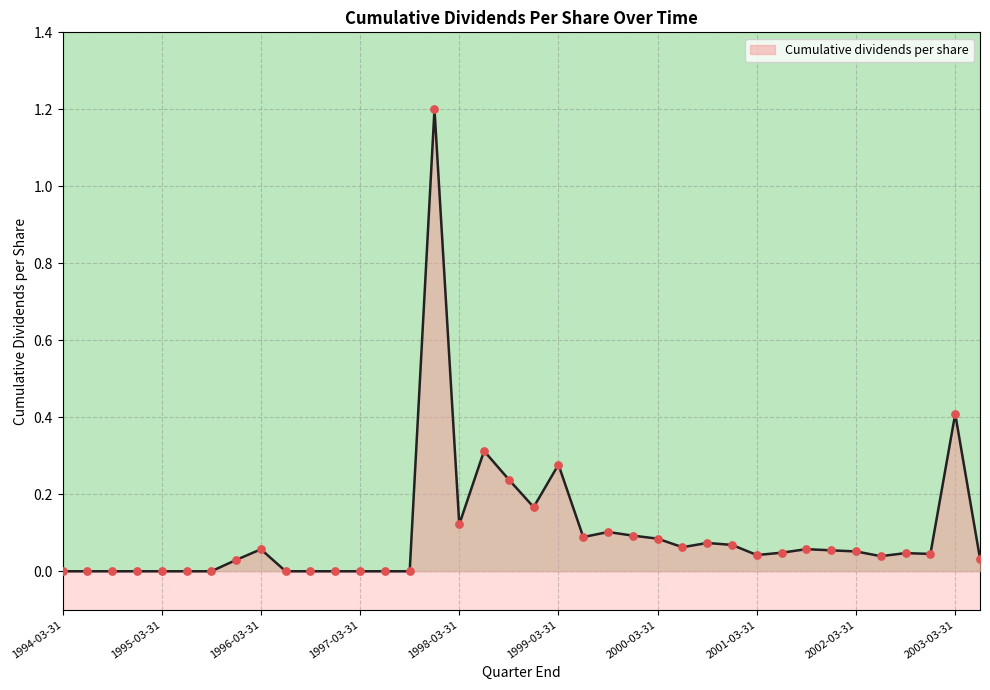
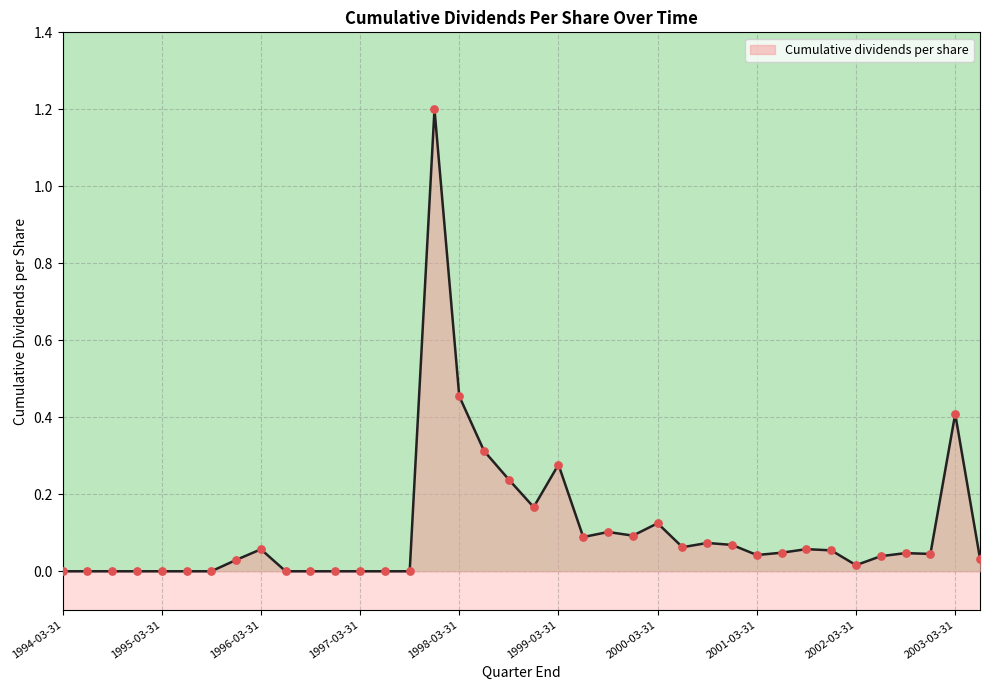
1998-03-31: 0.12 -> 0.45
2000-03-31: 0.08 -> 0.12
2002-03-31: 0.05 -> 0.02
